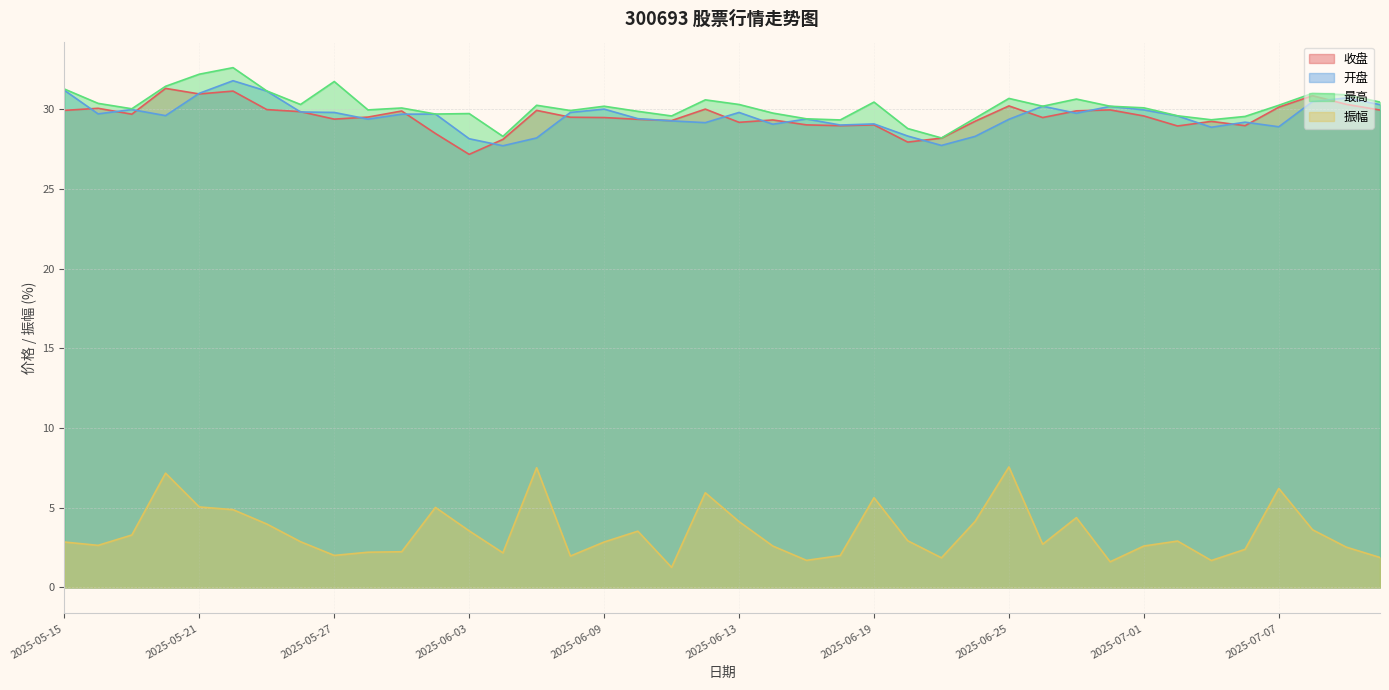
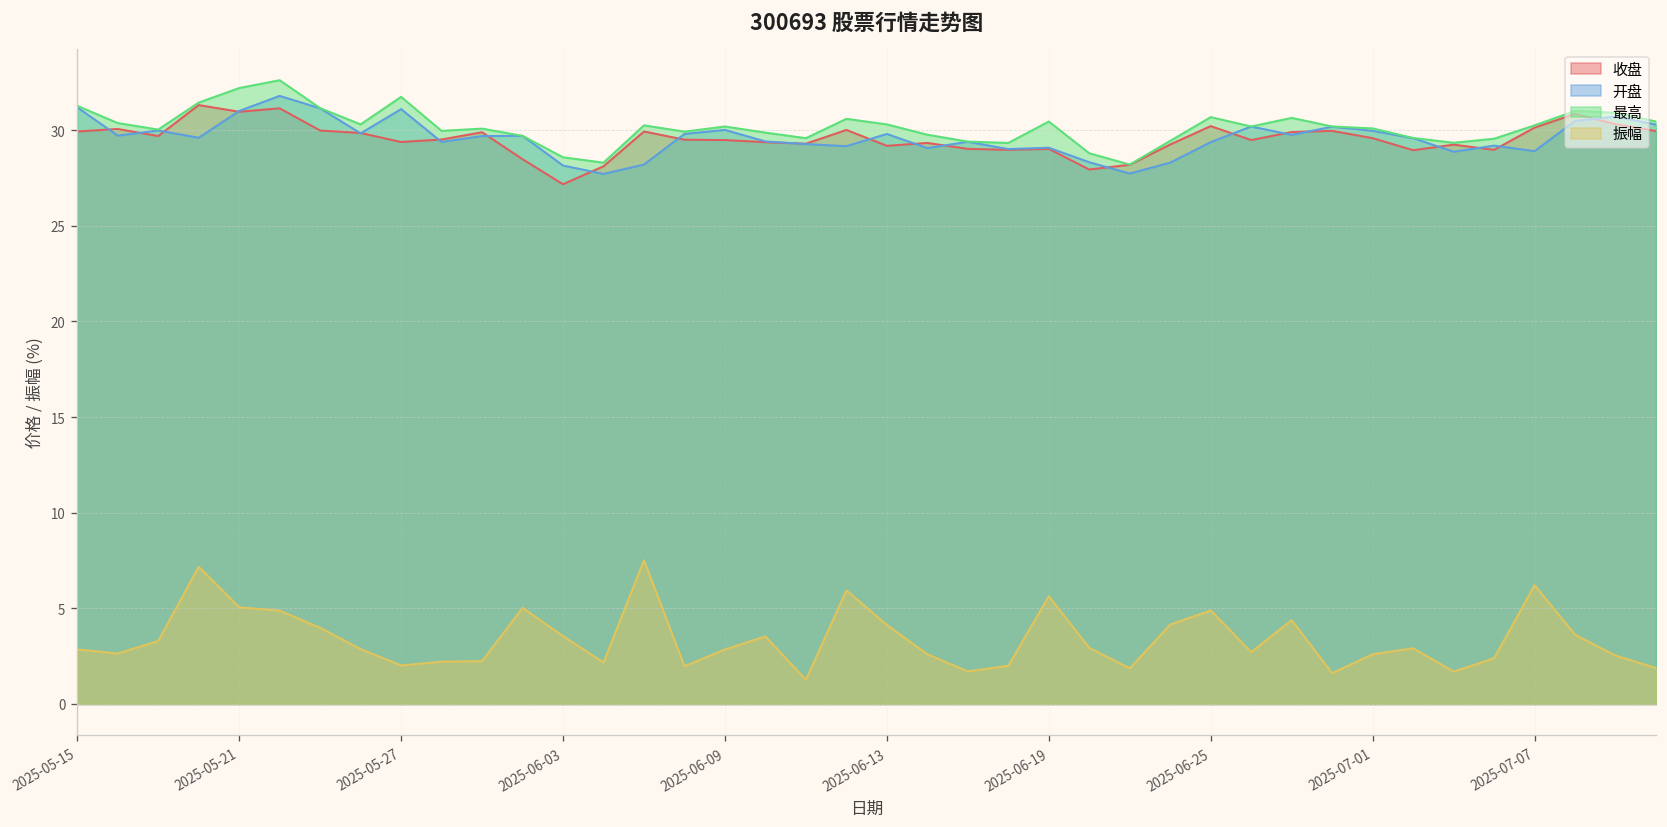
开盘, 2025-05-27: 29.8 -> 31.1
最高, 2025-06-03: 29.7 -> 28.6
振幅, 2025-06-25: 7.6 -> 4.9
